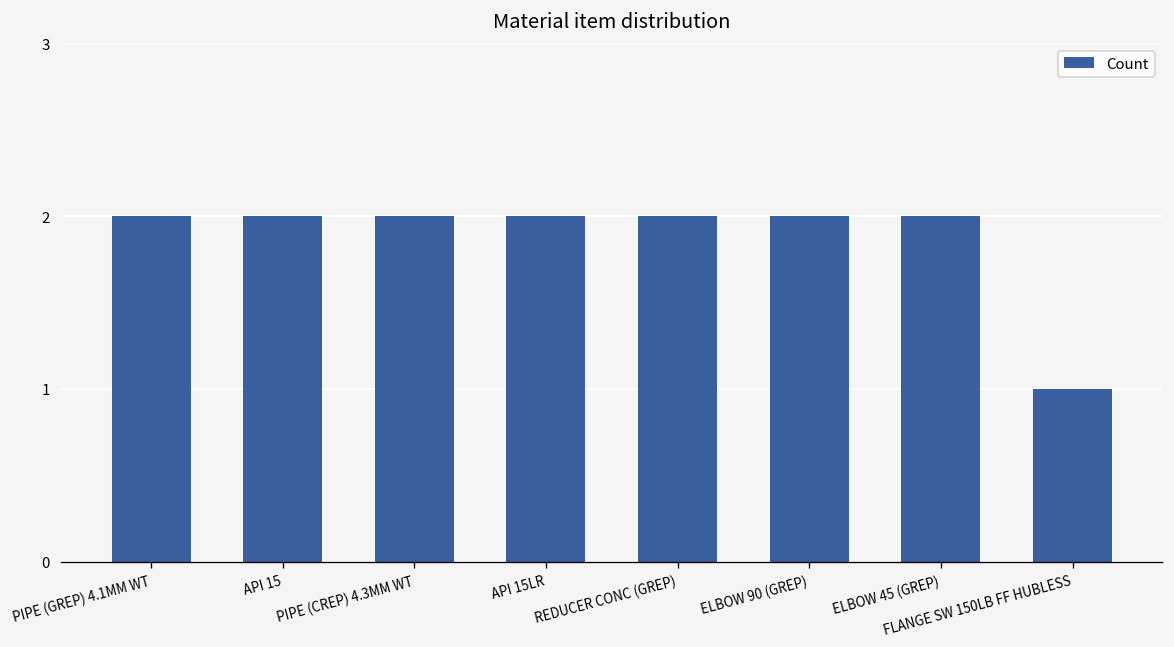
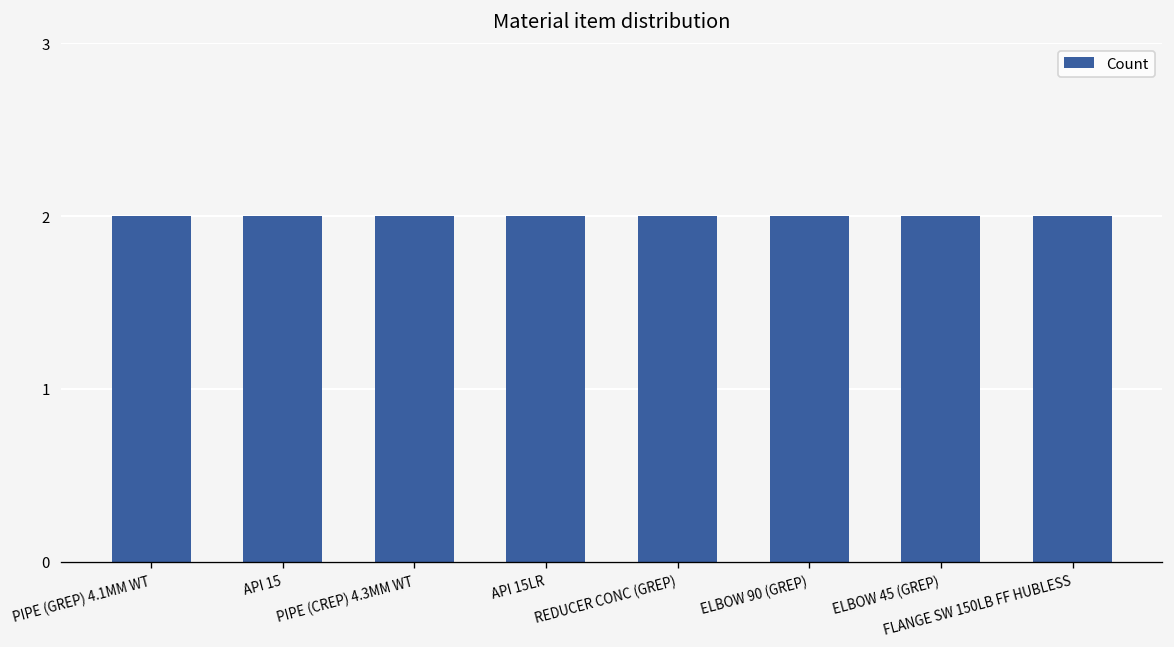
FLANGE SW 150LB FF HUBLESS: 1 -> 2
